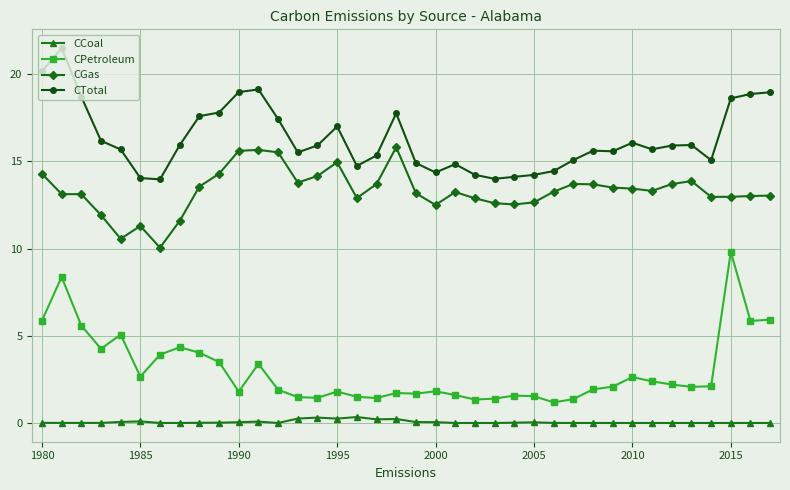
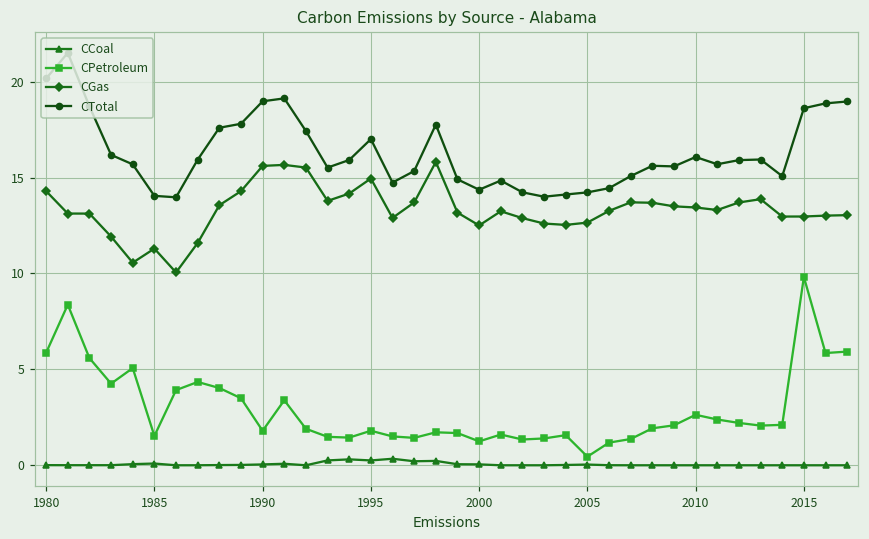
CPetroleum, 1985: 2.7 -> 1.5
CPetroleum, 2000: 1.8 -> 1.2
CPetroleum, 2005: 1.5 -> 0.4
